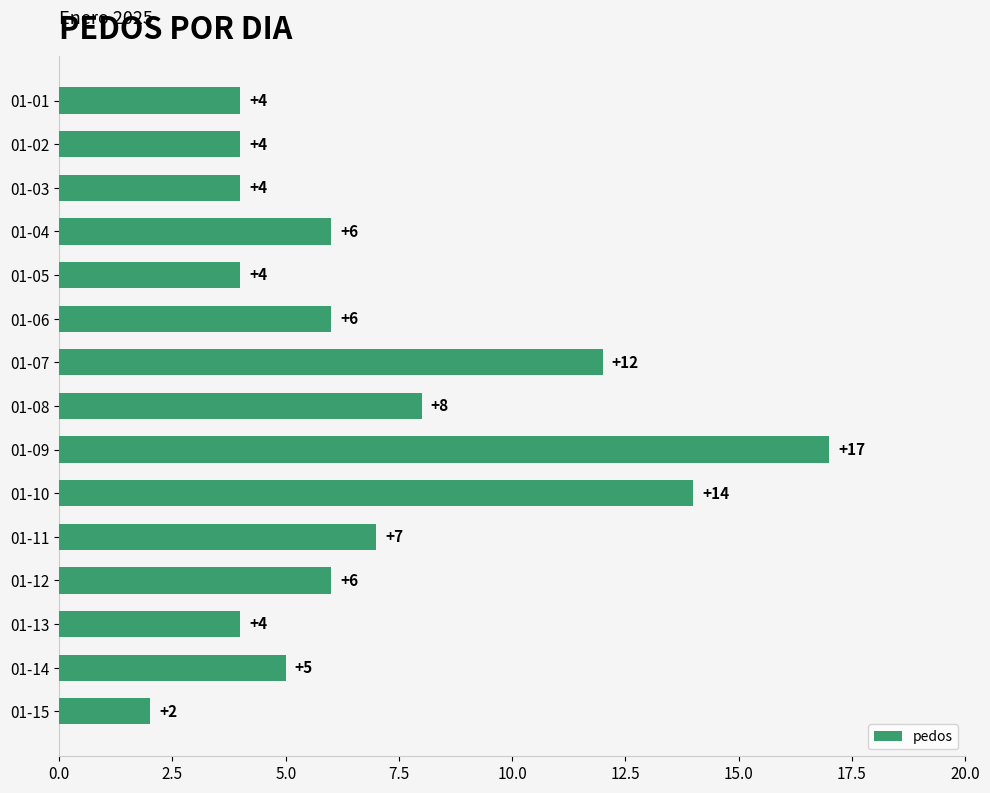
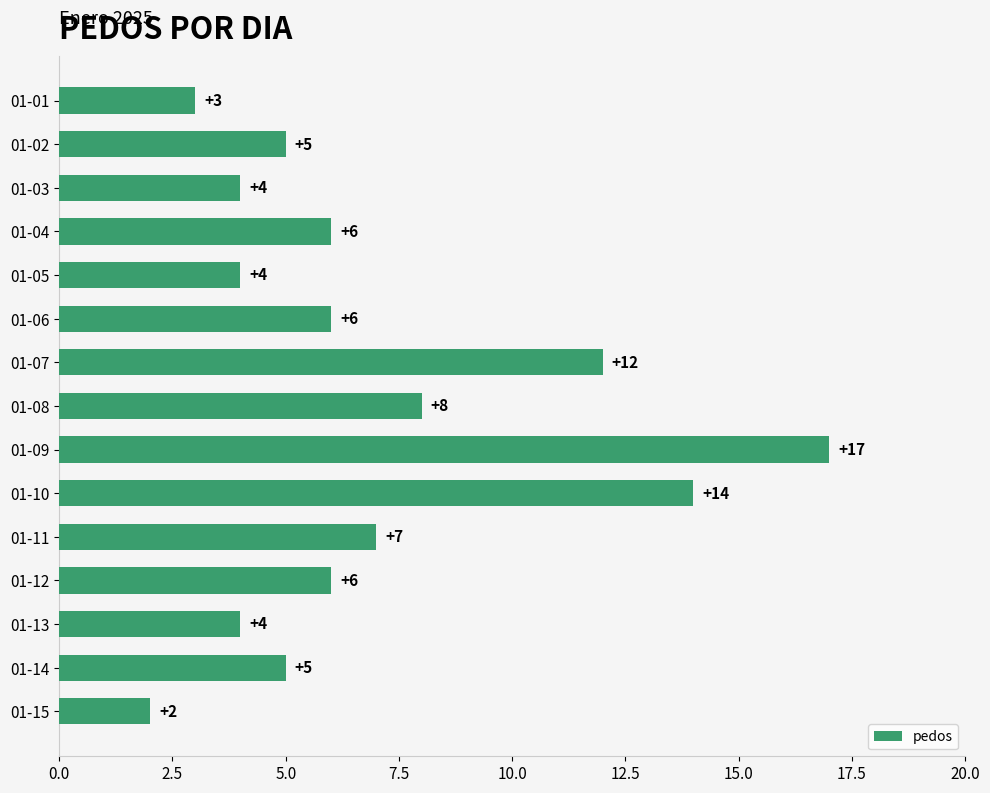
01-01: +4 -> +3
01-02: +4 -> +5
